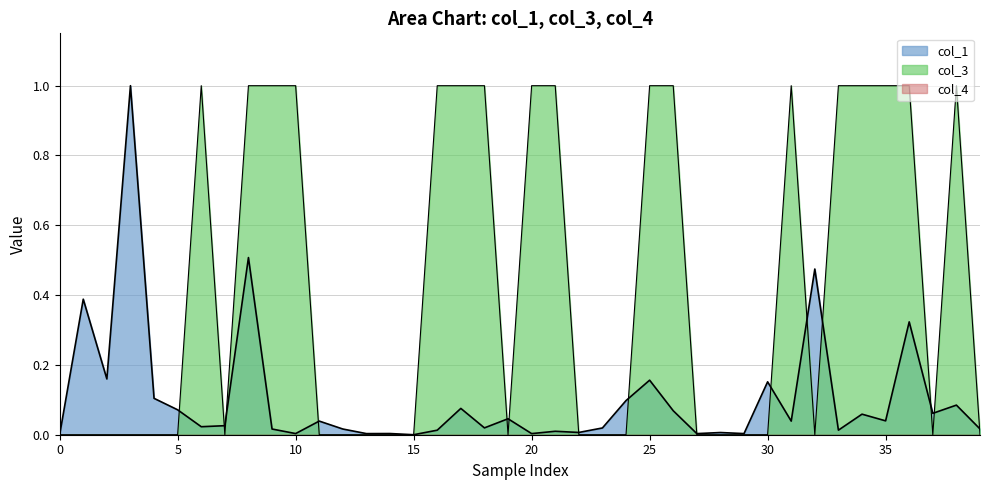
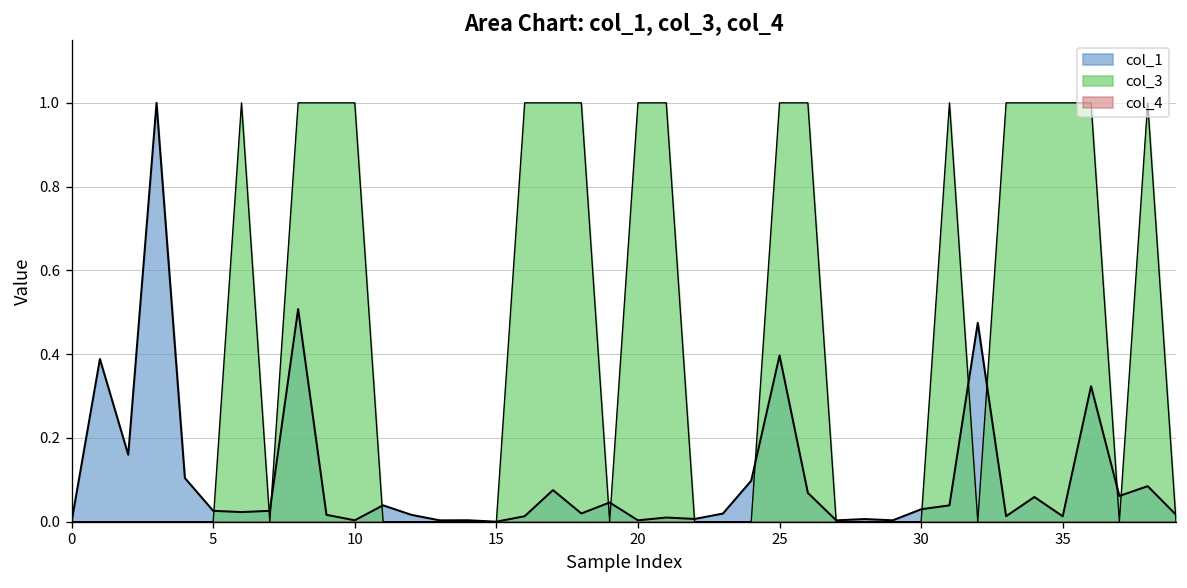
col_1, 5: 0.07 -> 0.03
col_1, 25: 0.16 -> 0.40
col_1, 30: 0.15 -> 0.03
col_1, 35: 0.04 -> 0.01
